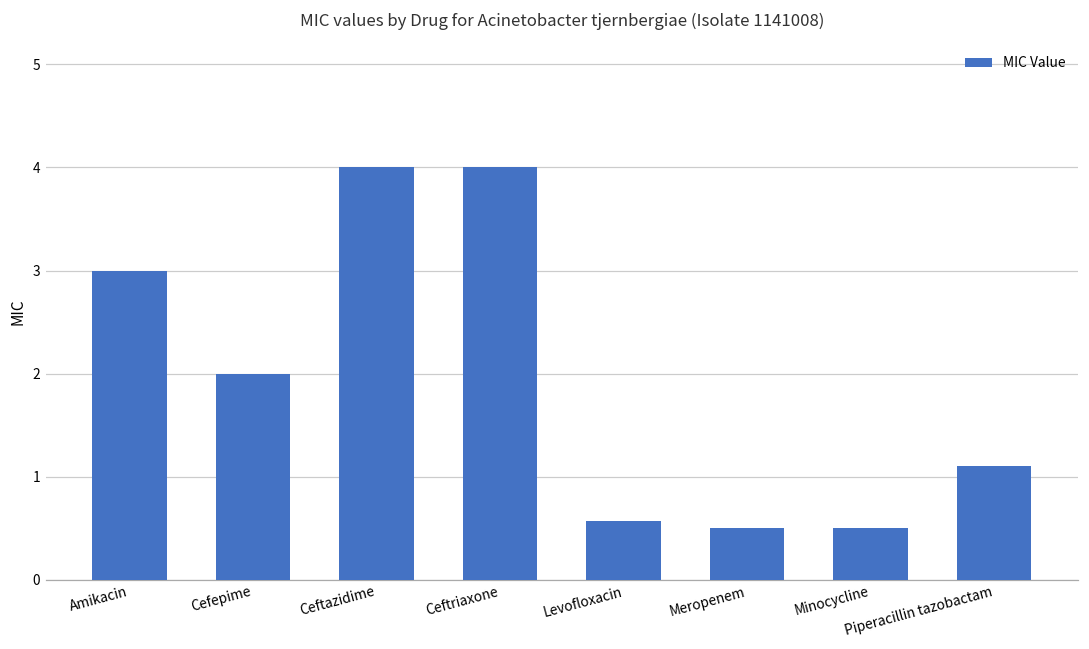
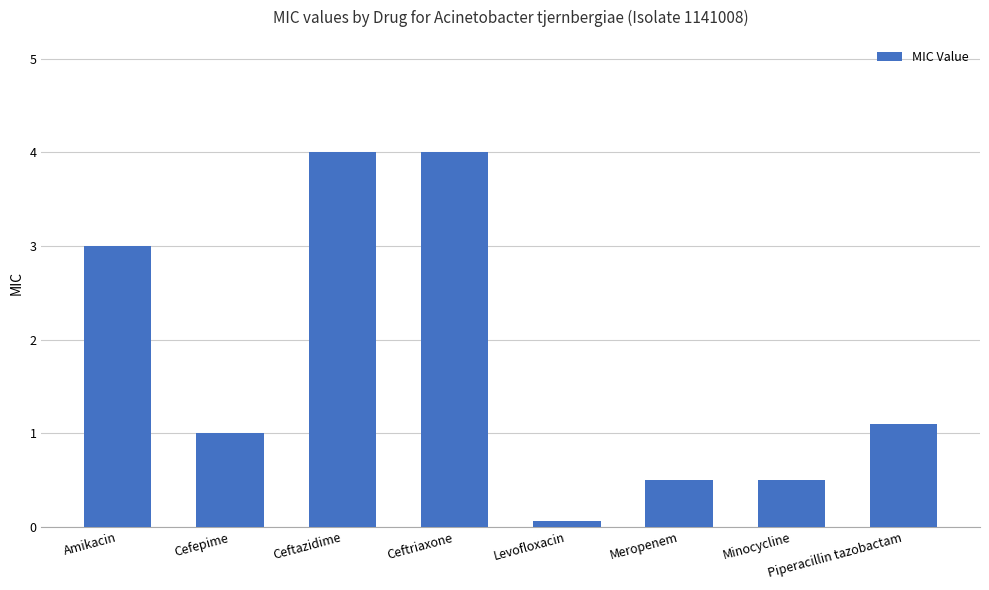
Cefepime: 2 -> 1
Levofloxacin: 0.6 -> 0.1
